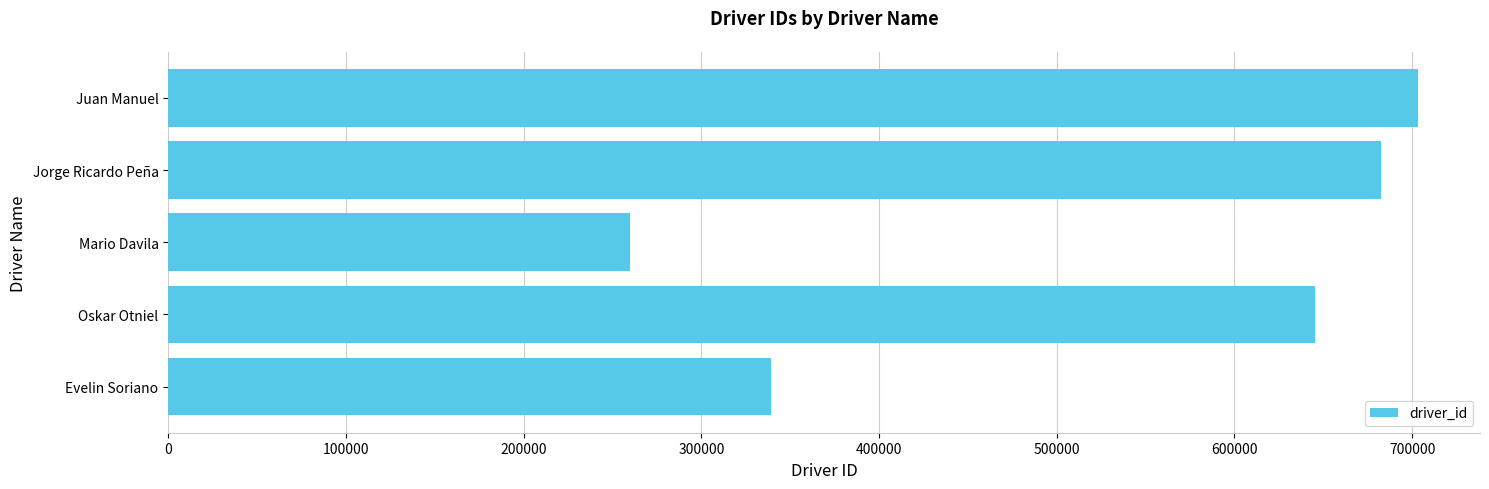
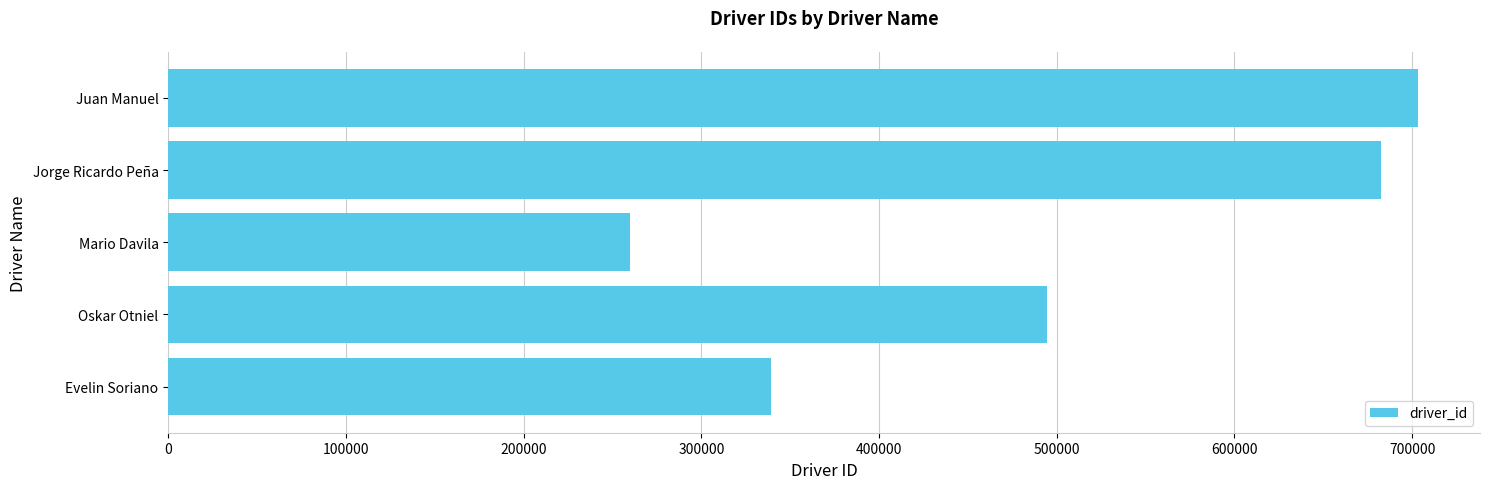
Oskar Otniel: 645000 -> 495000
